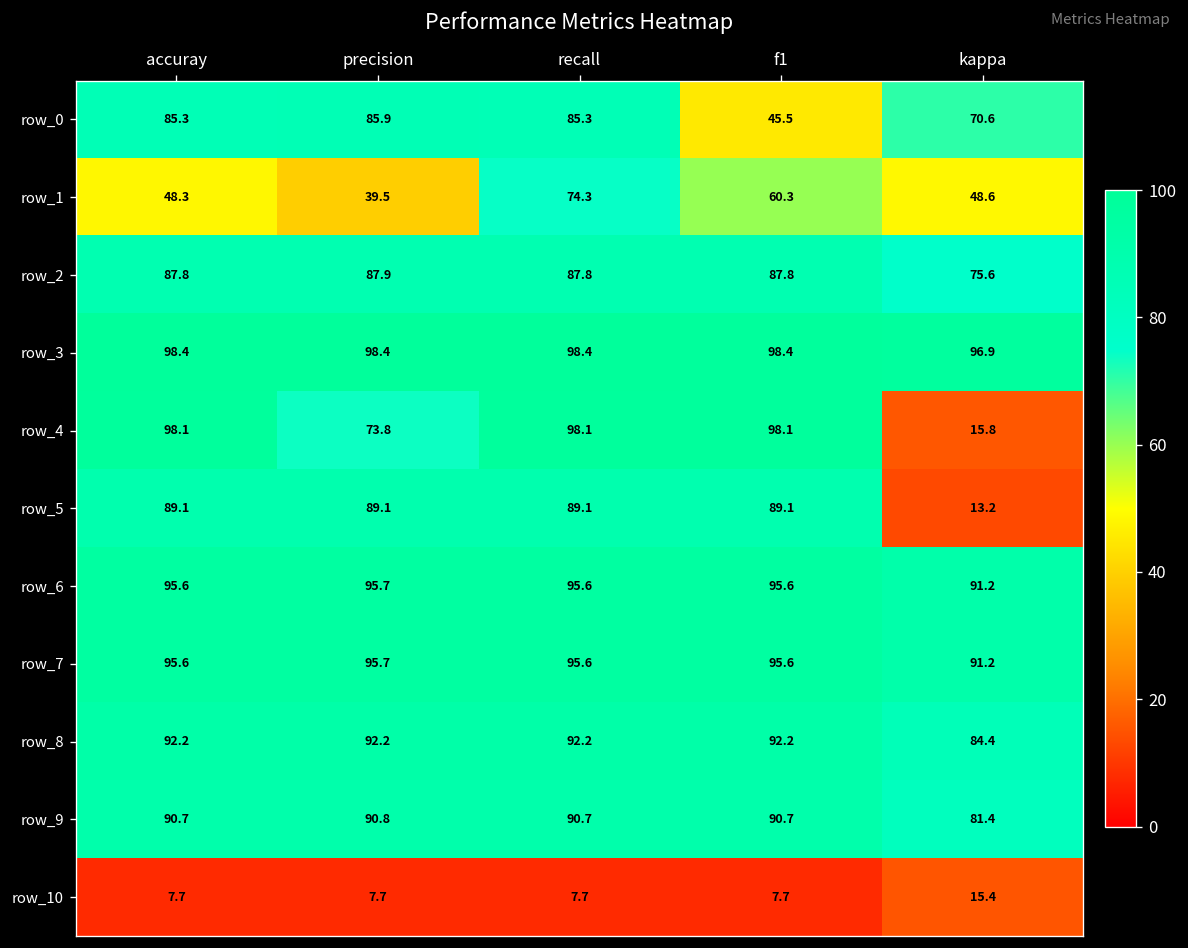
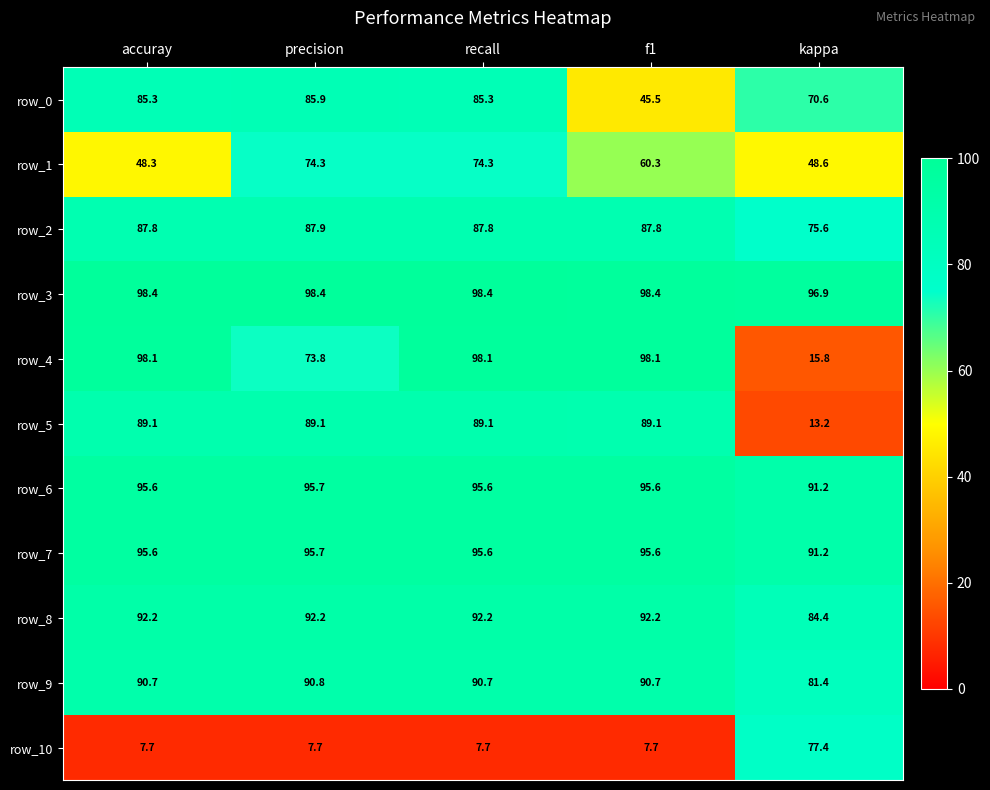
row_1, precision: 39.5 -> 74.3
row_10, kappa: 15.4 -> 77.4
